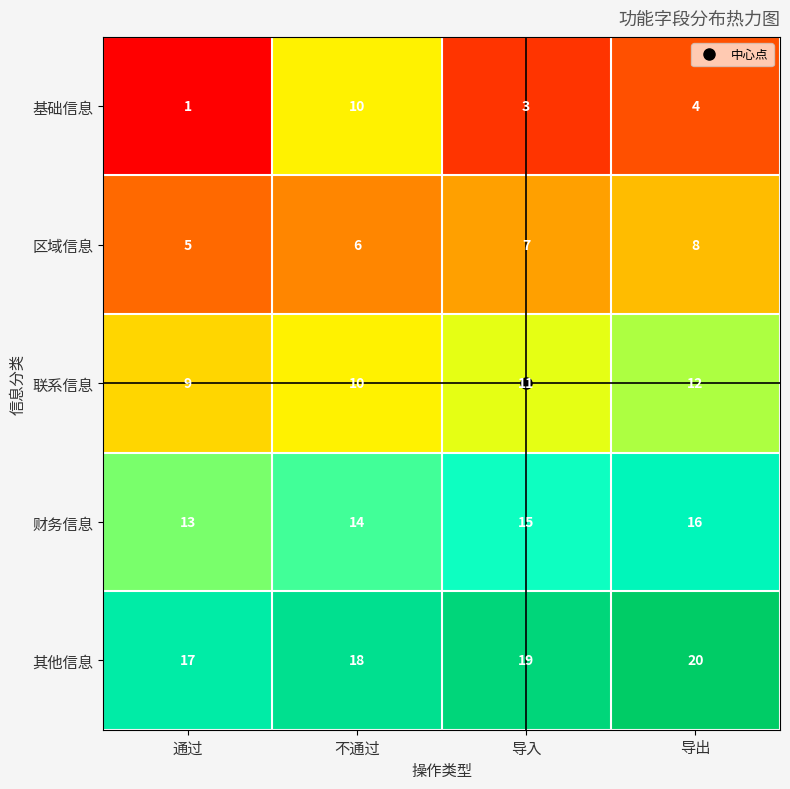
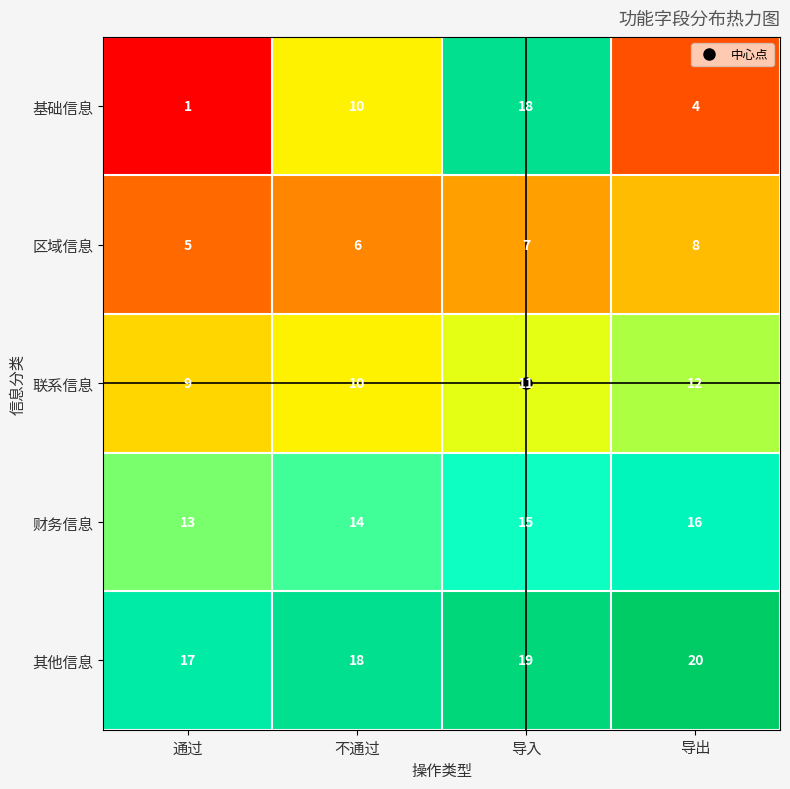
基础信息, 导入: 3 -> 18
